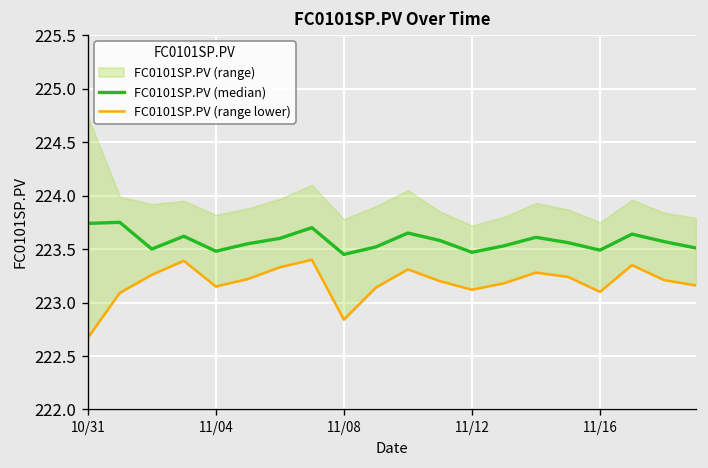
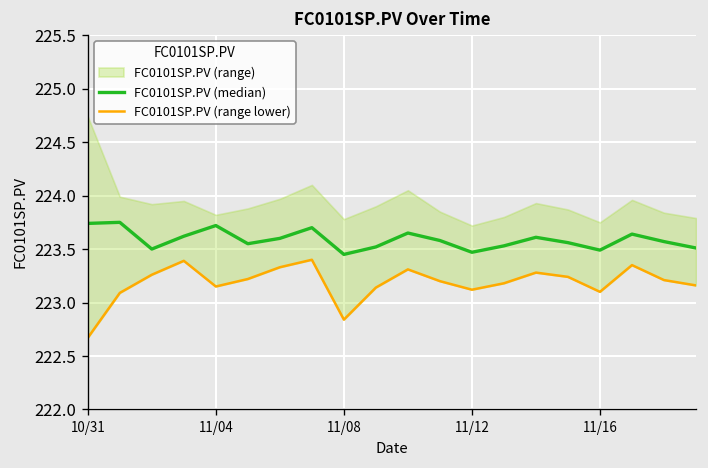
FC0101SP.PV (median), 11/04: 223.5 -> 223.7
